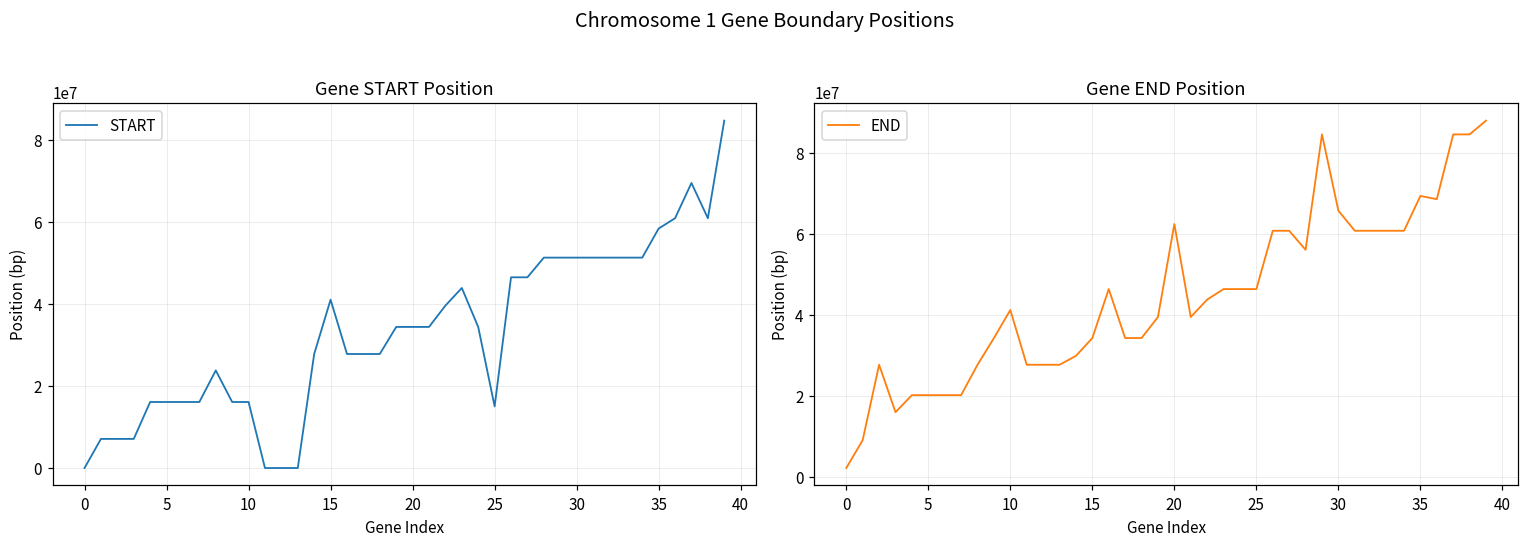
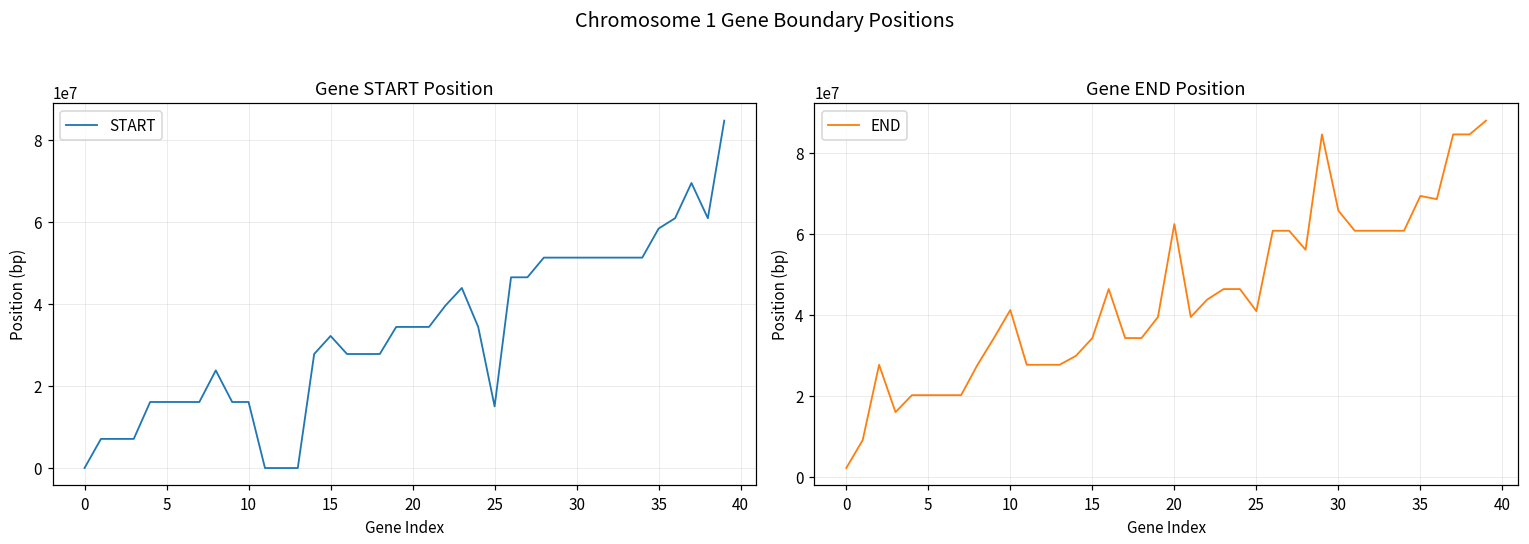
Gene START Position, 15: 41000000 -> 32000000
Gene END Position, 25: 47000000 -> 41000000
